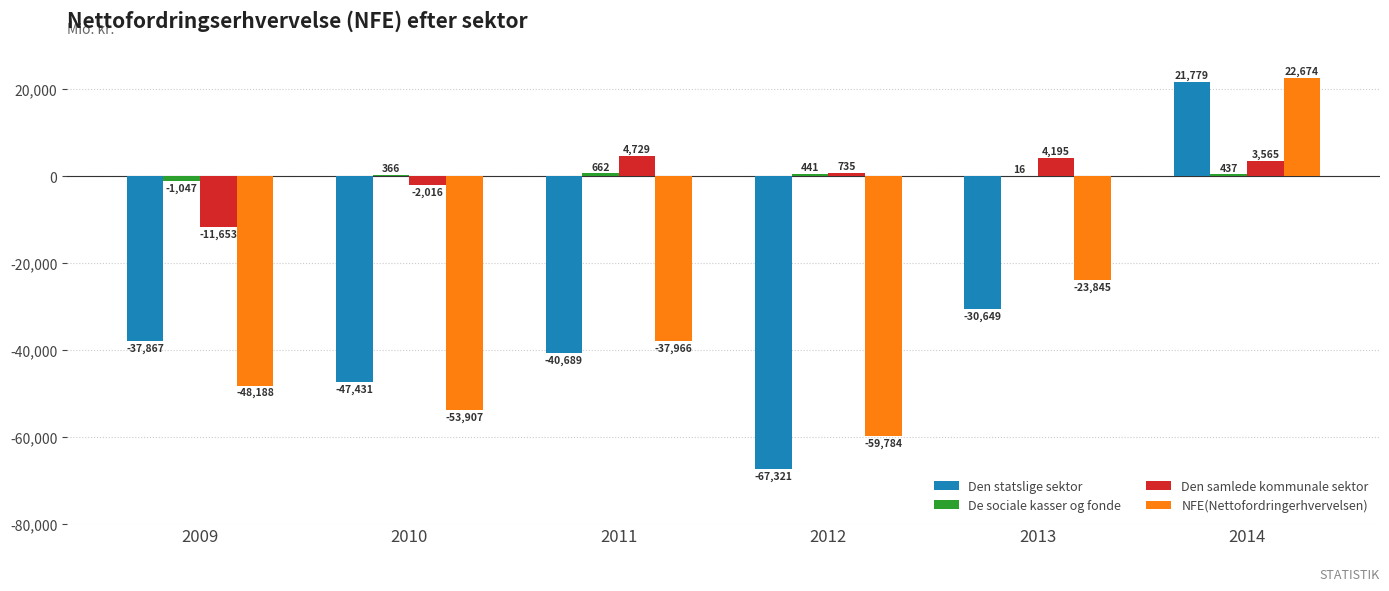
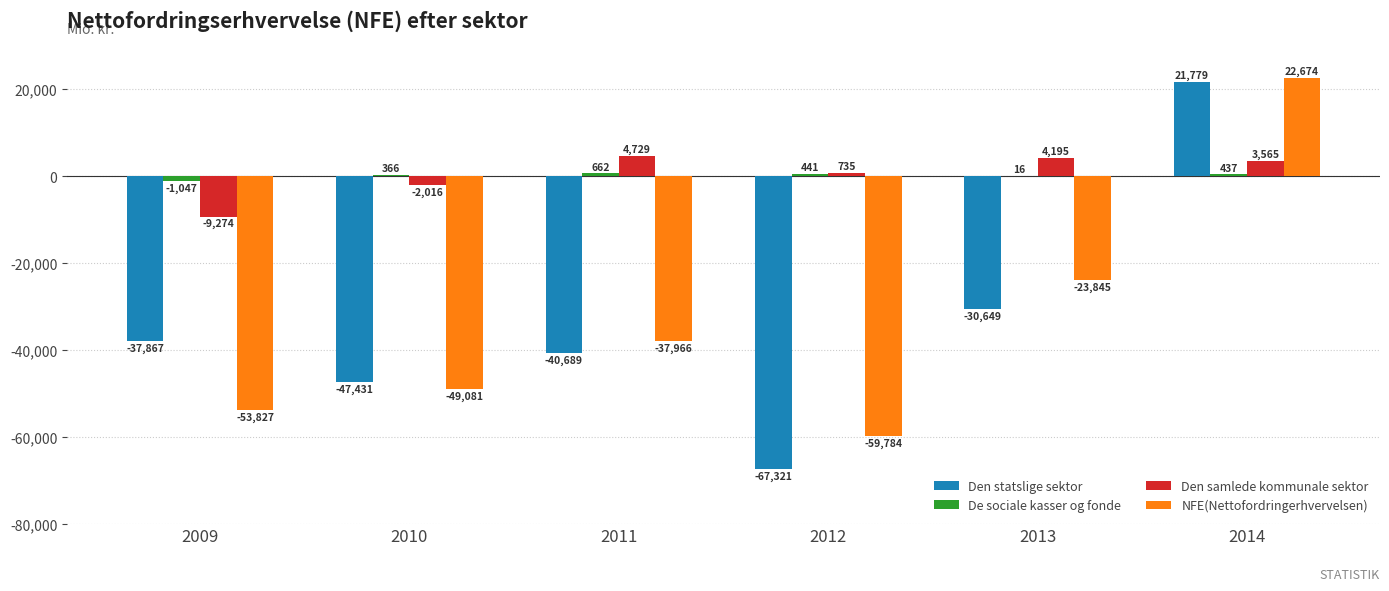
Den samlede kommunale sektor, 2009: -11,653 -> -9,274
NFE(Nettofordringerhvervelsen), 2009: -48,188 -> -53,827
NFE(Nettofordringerhvervelsen), 2010: -53,907 -> -49,081
